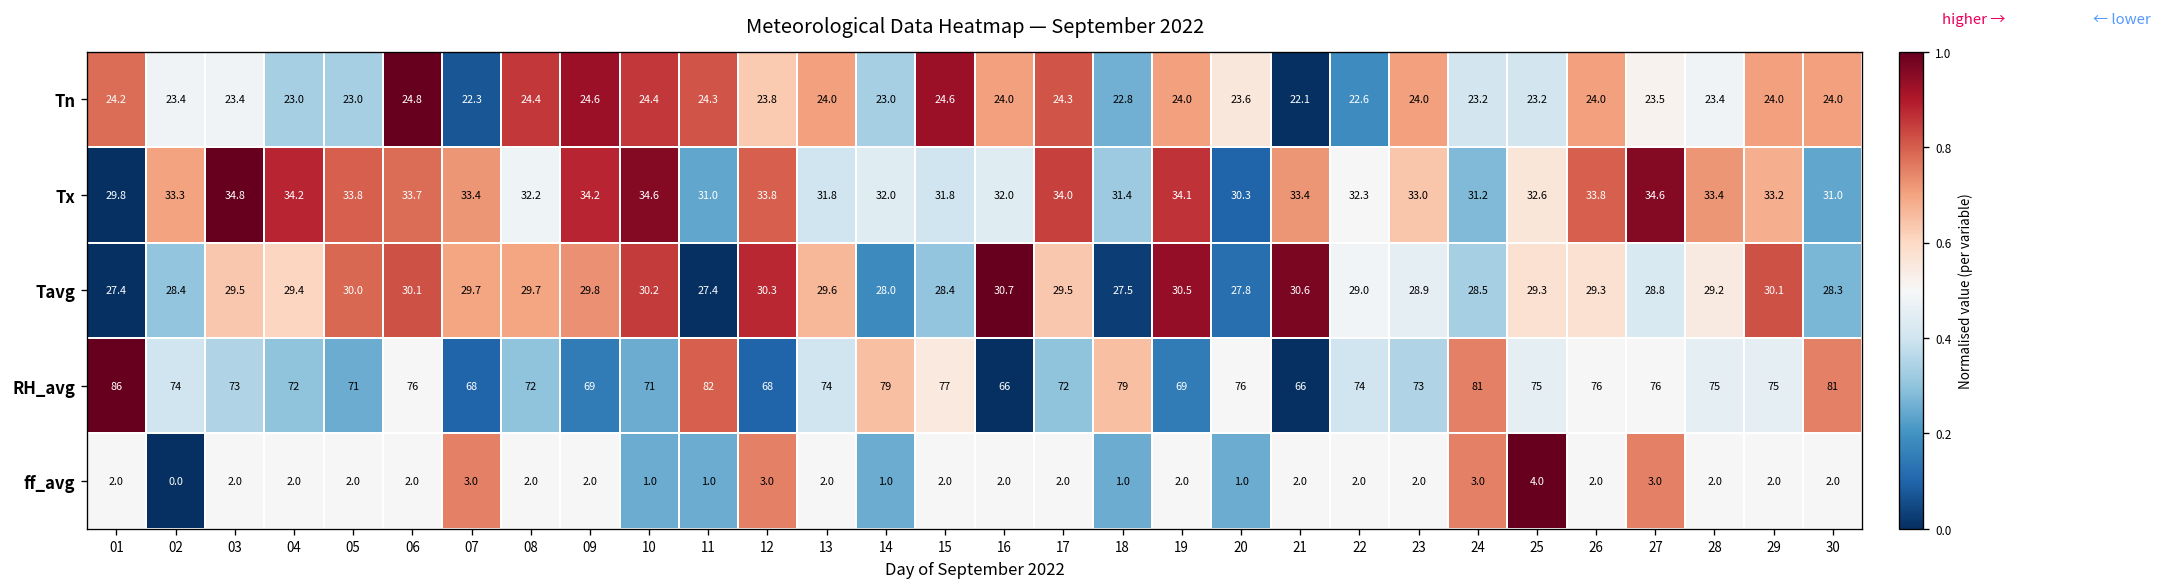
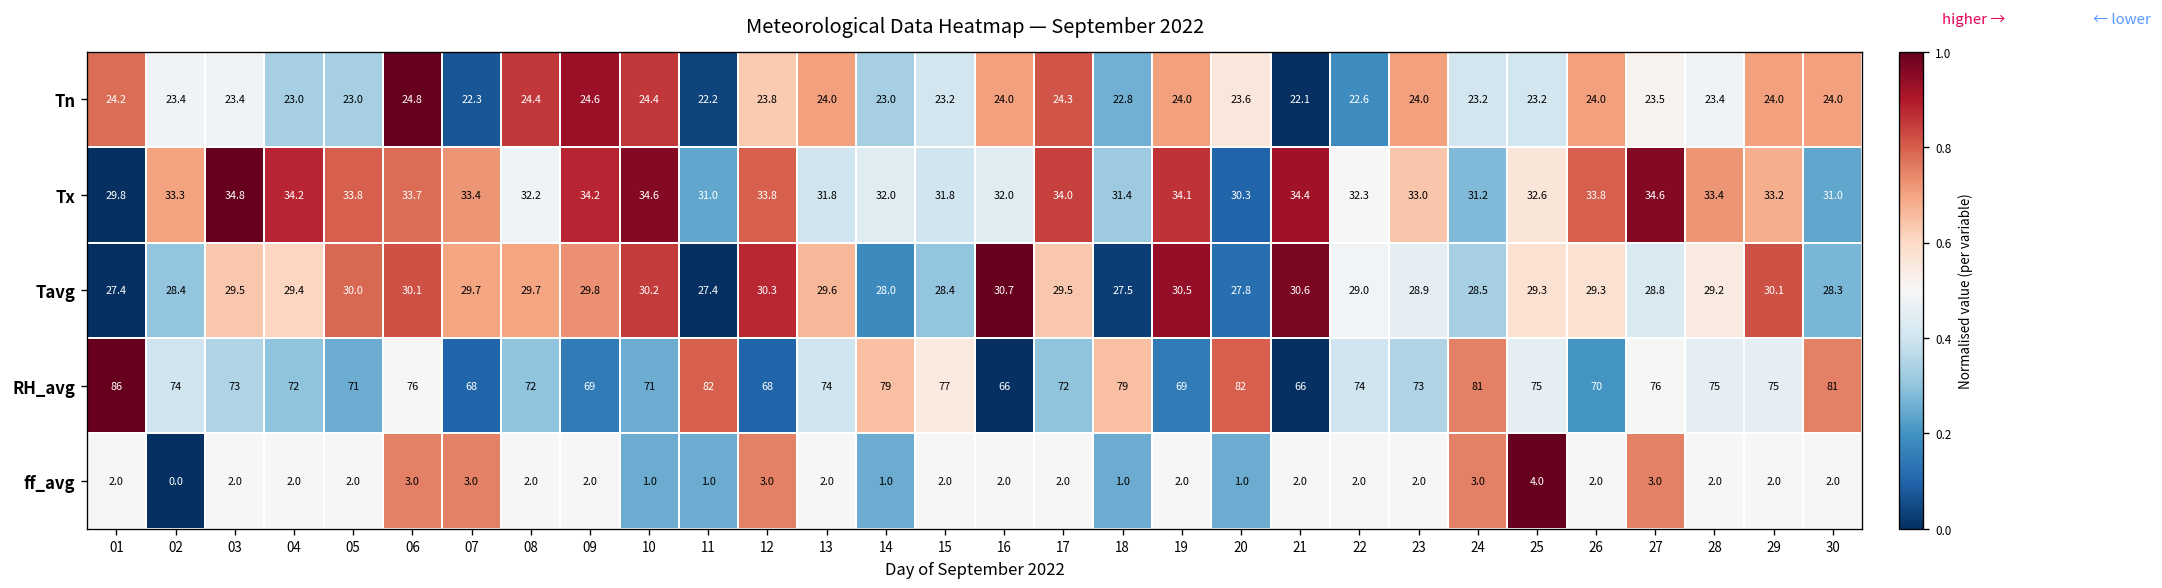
Tn, 11: 24.3 -> 22.2
Tn, 15: 24.6 -> 23.2
Tx, 21: 33.4 -> 34.4
RH_avg, 20: 76 -> 82
RH_avg, 26: 76 -> 70
ff_avg, 06: 2.0 -> 3.0
